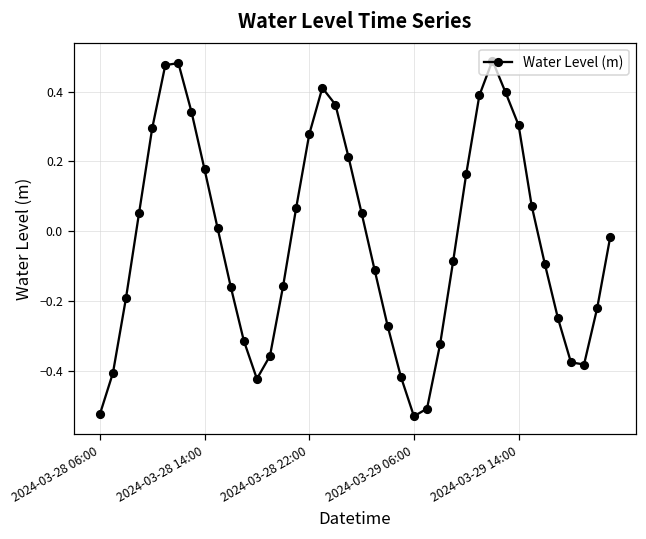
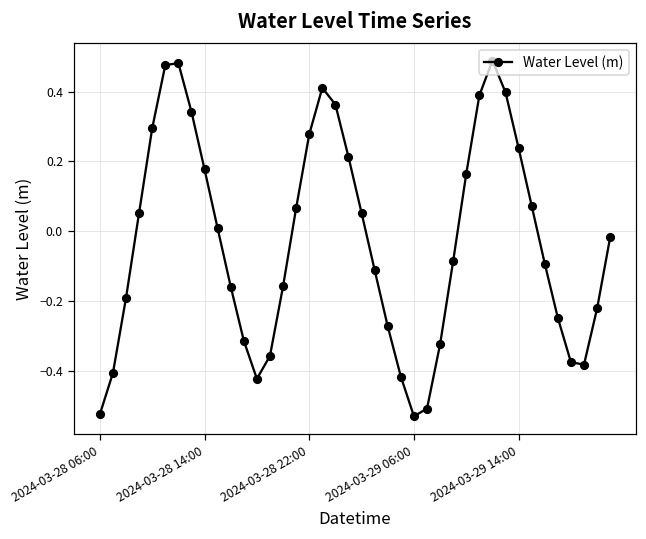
2024-03-29 14:00: 0.30 -> 0.24
